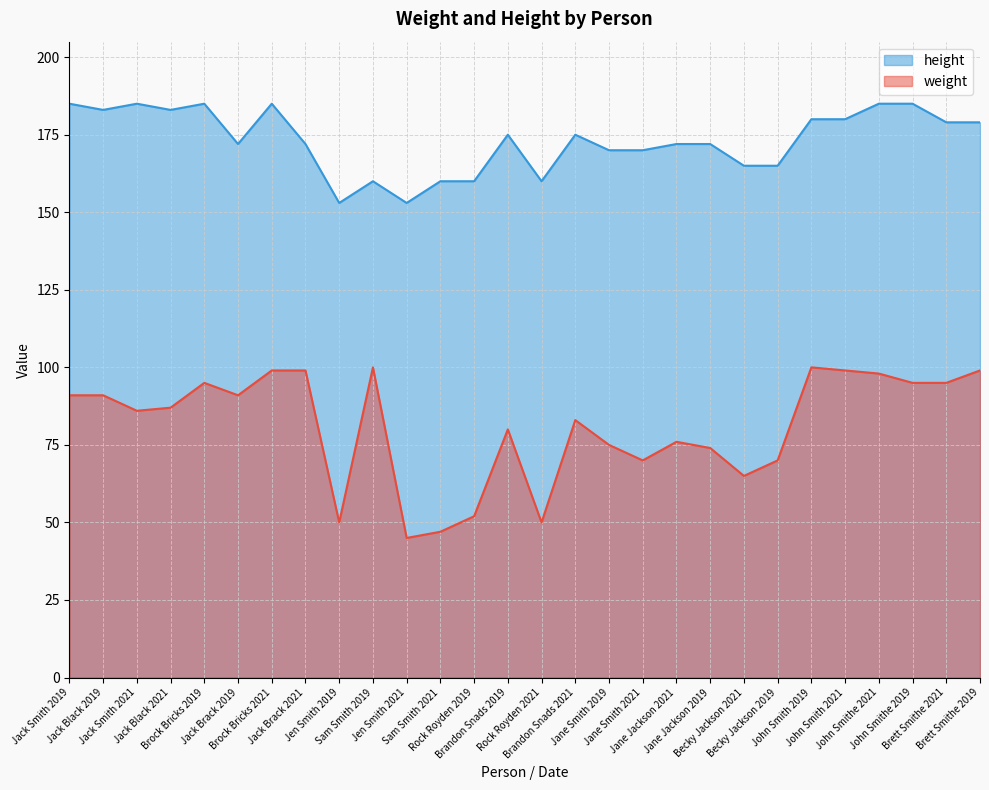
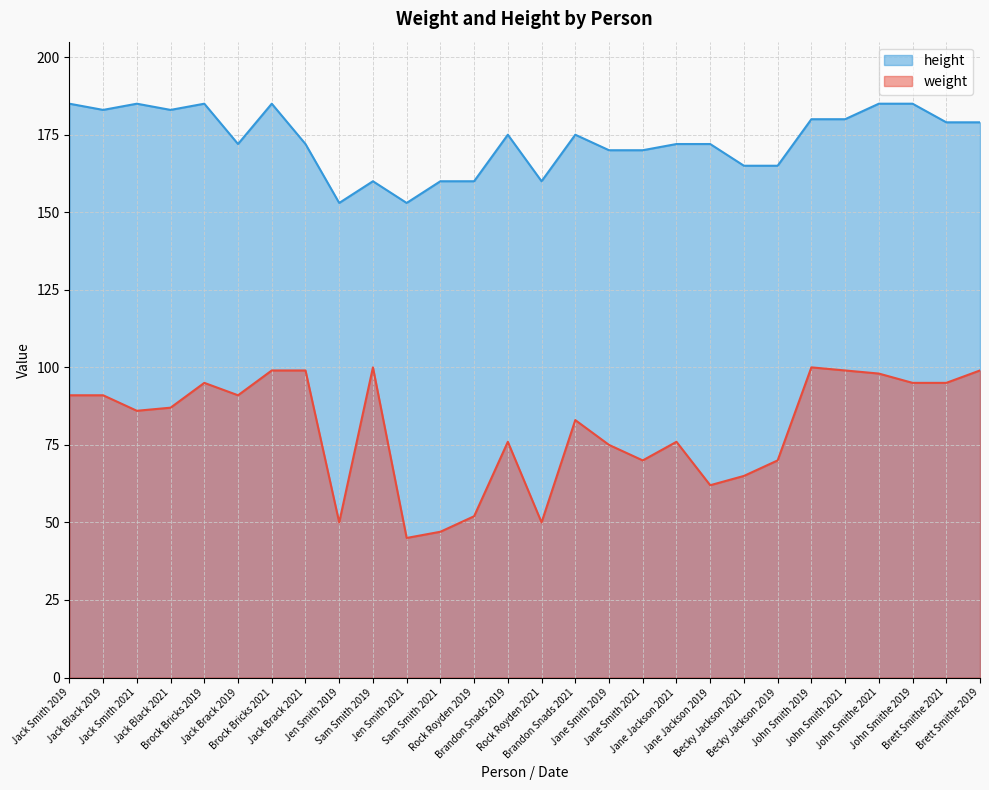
weight, Brandon Snads 2019: 80 -> 76
weight, Jane Jackson 2019: 74 -> 62
